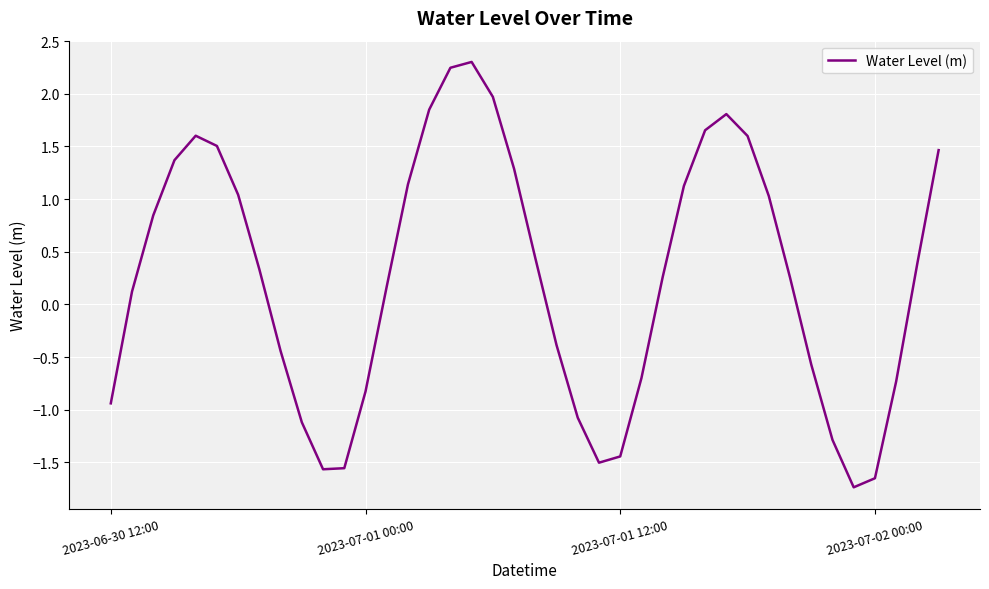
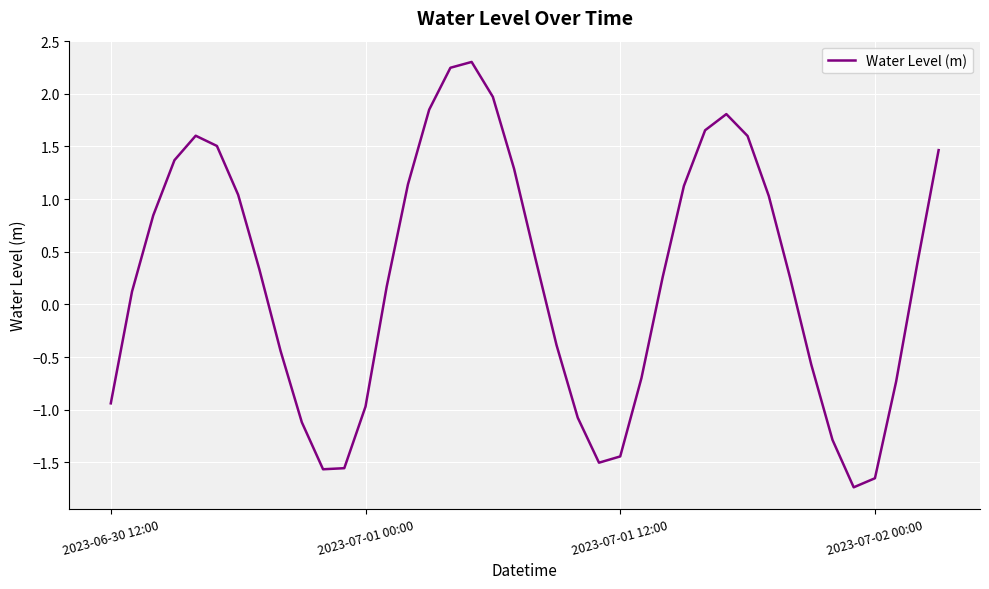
2023-07-01 00:00: -0.83 -> -0.97
